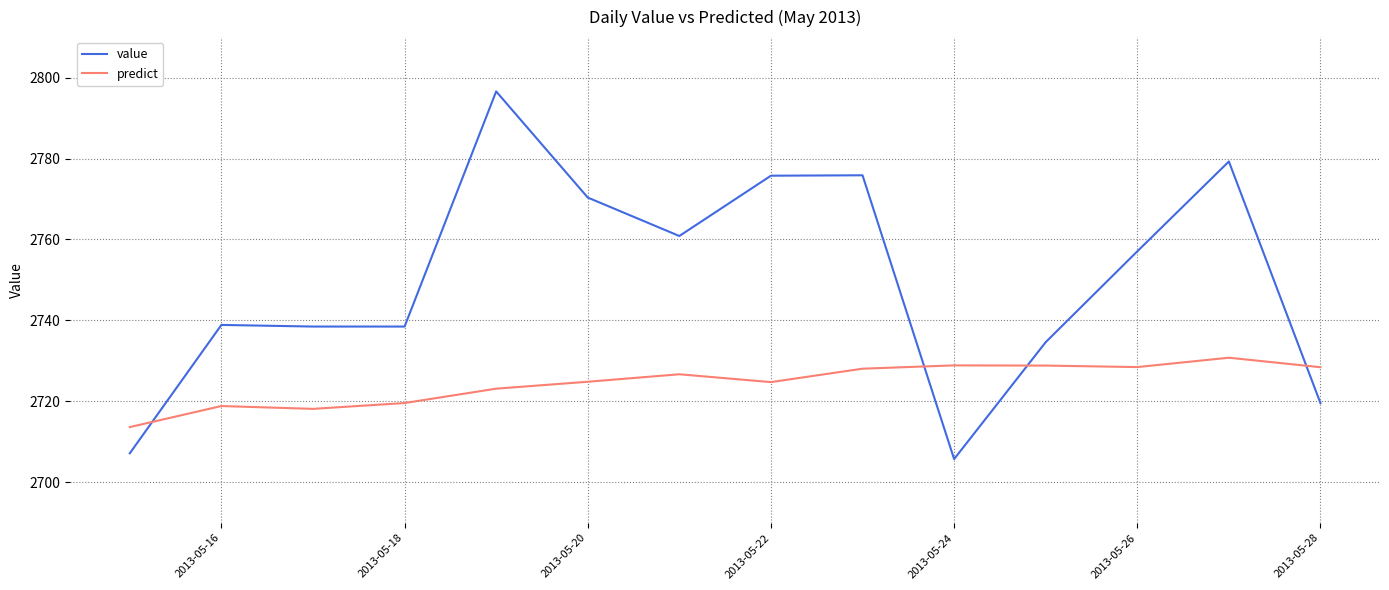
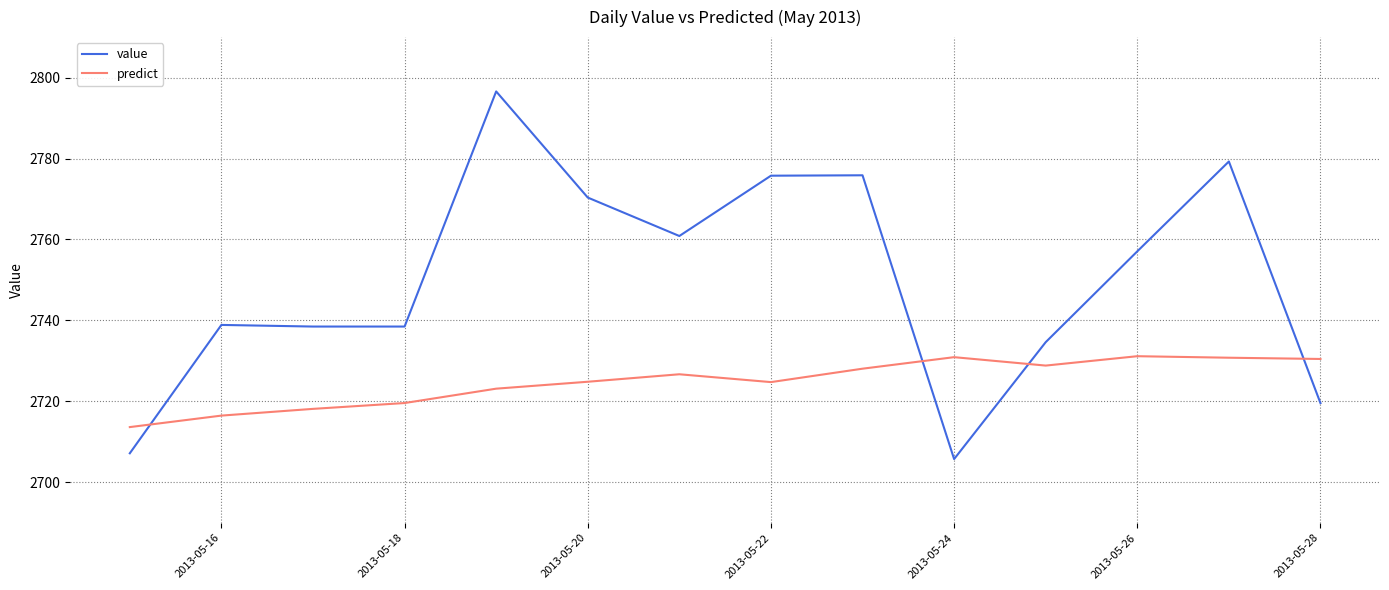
predict, 2013-05-16: 2719 -> 2716
predict, 2013-05-24: 2729 -> 2731
predict, 2013-05-26: 2728 -> 2731
predict, 2013-05-28: 2728 -> 2730
